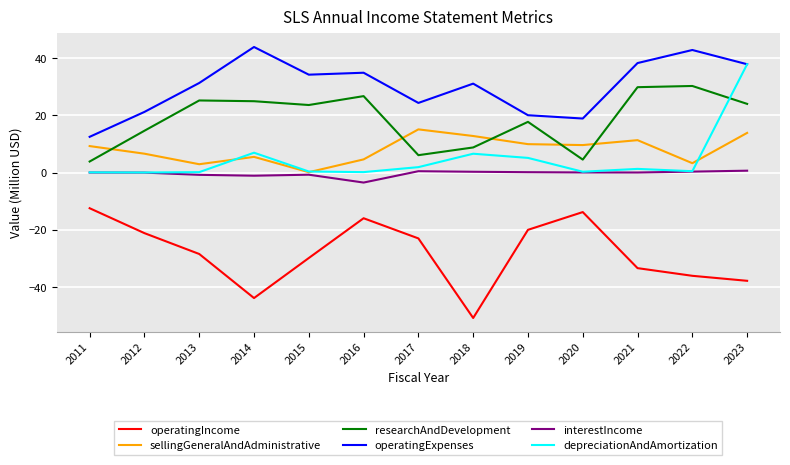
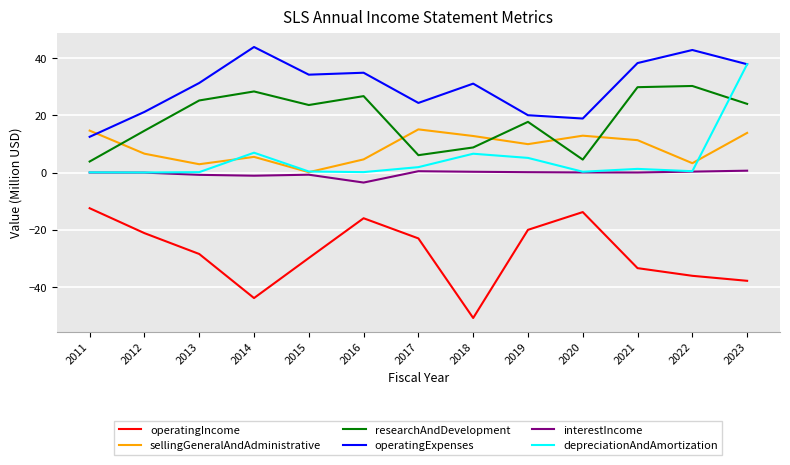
sellingGeneralAndAdministrative, 2011: 9 -> 15
researchAndDevelopment, 2014: 25 -> 28
sellingGeneralAndAdministrative, 2020: 10 -> 13
